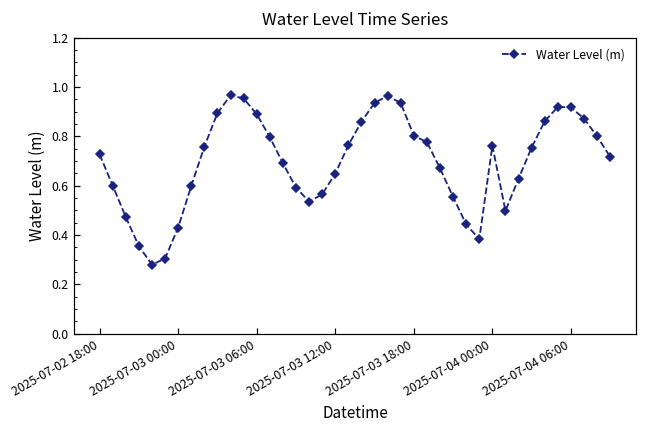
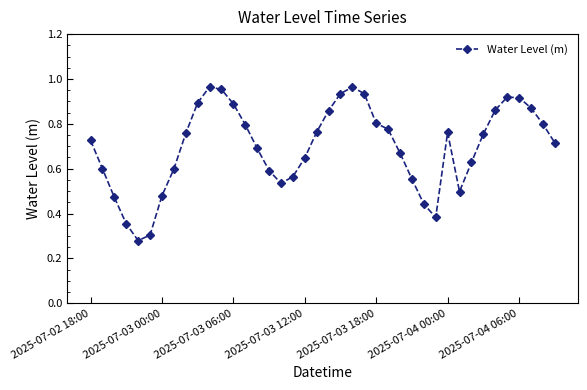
2025-07-03 00:00: 0.43 -> 0.48
